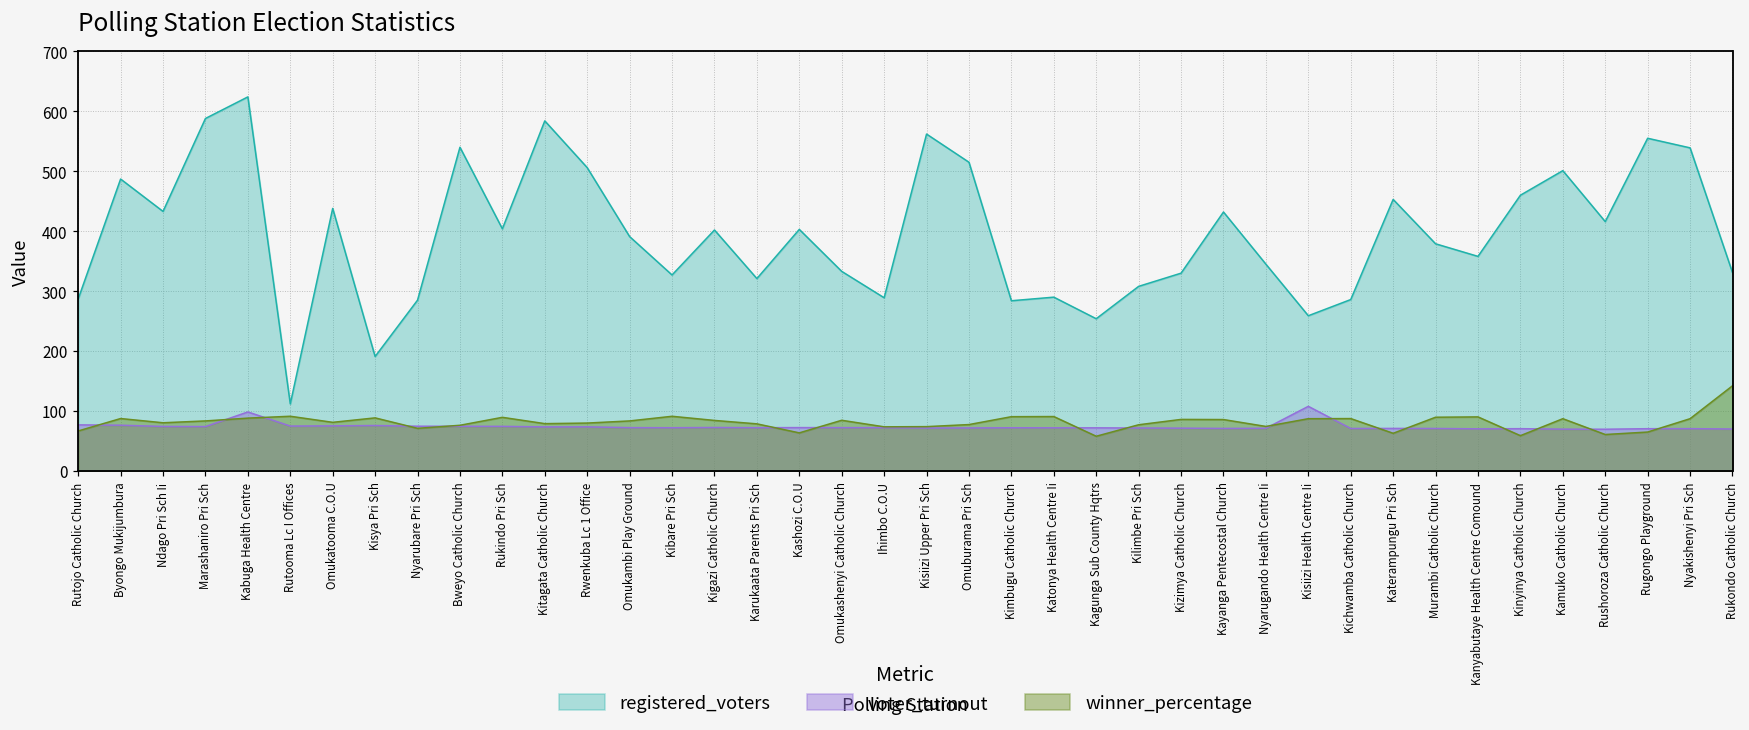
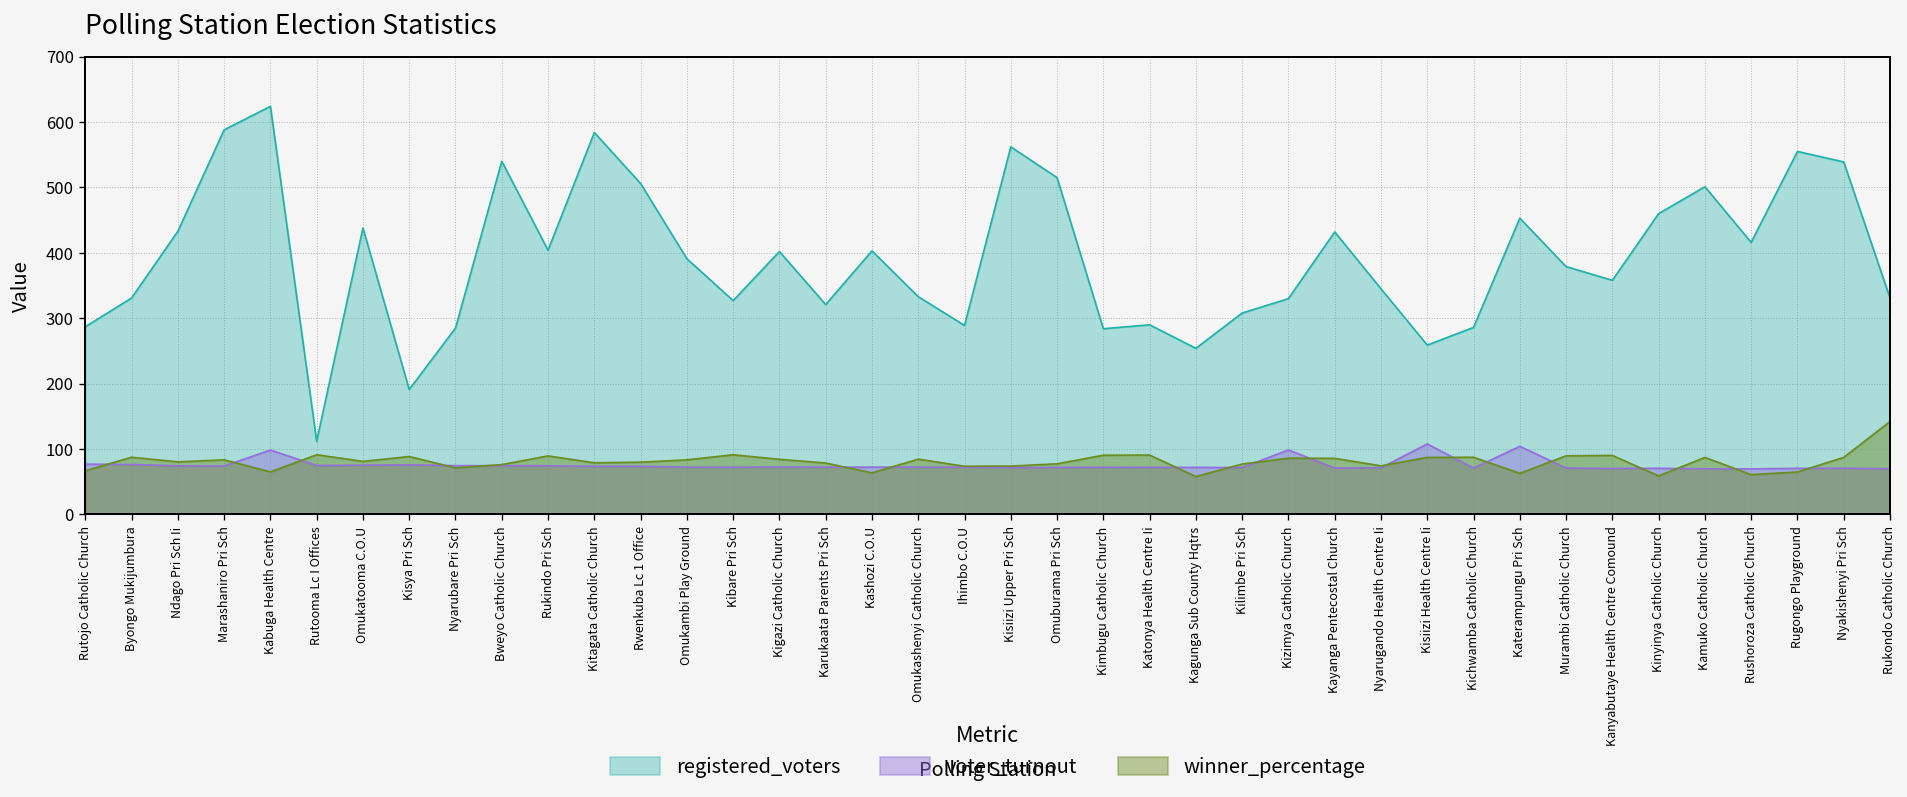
registered_voters, Byongo Mukijumbura: 490 -> 330
winner_percentage, Kabuga Health Centre: 90 -> 70
voter_turnout, Kizimya Catholic Church: 70 -> 100
voter_turnout, Katerampungu Pri Sch: 70 -> 100
